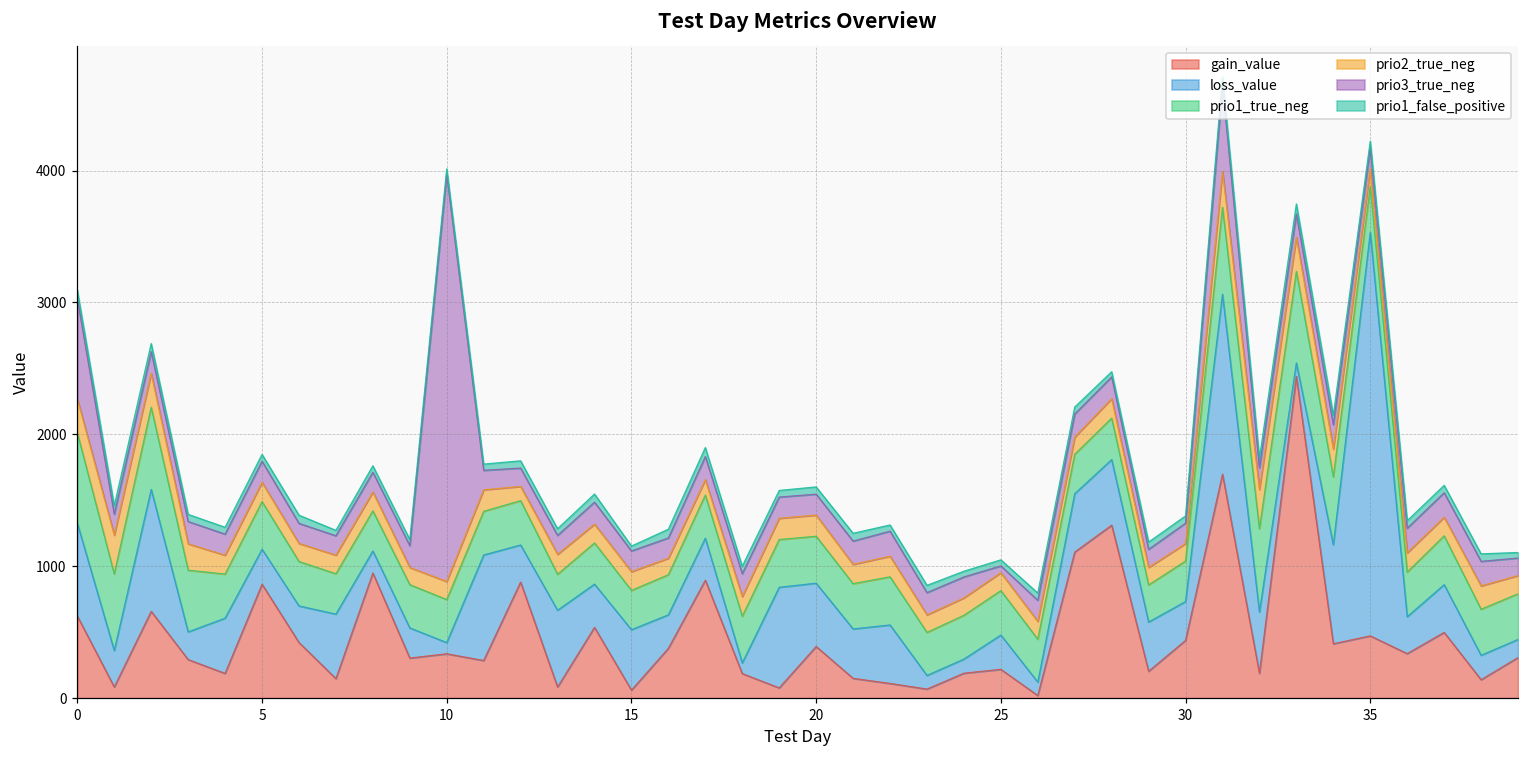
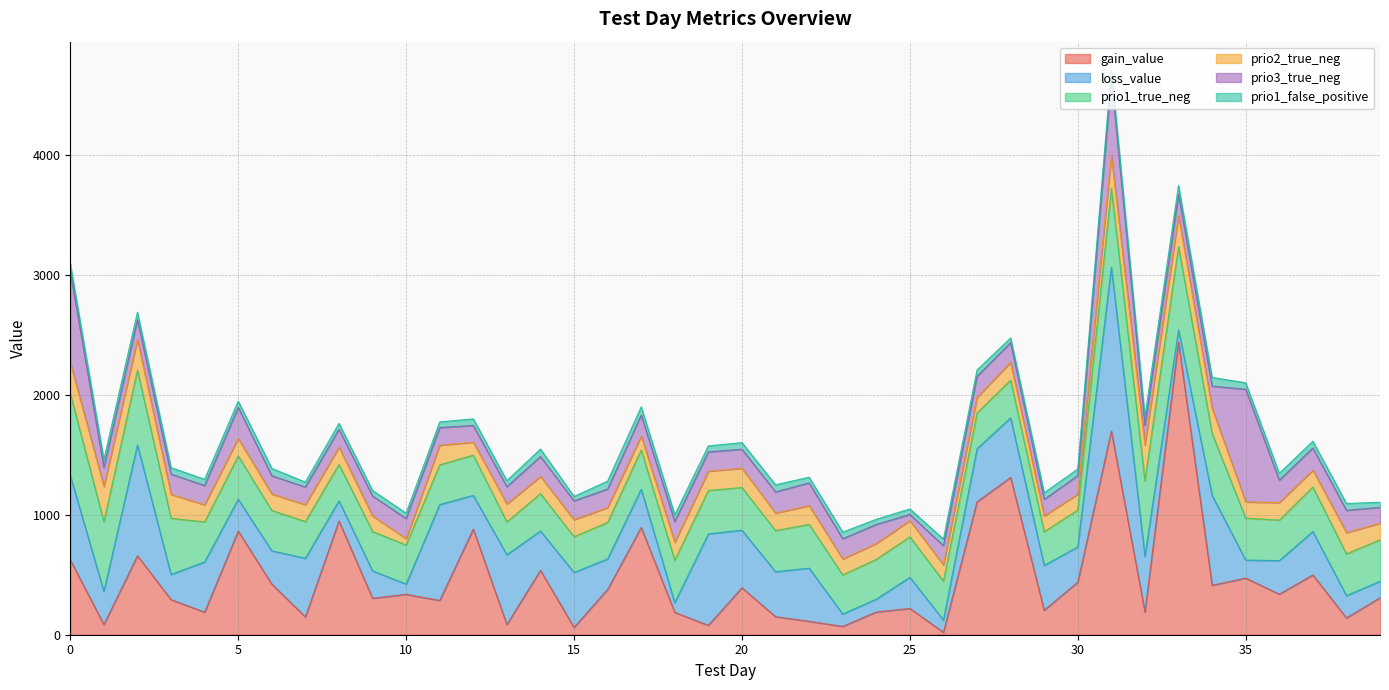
prio3_true_neg, 5: 160 -> 260
prio2_true_neg, 10: 140 -> 50
prio3_true_neg, 10: 3080 -> 170
loss_value, 35: 3060 -> 150
prio3_true_neg, 35: 160 -> 940
